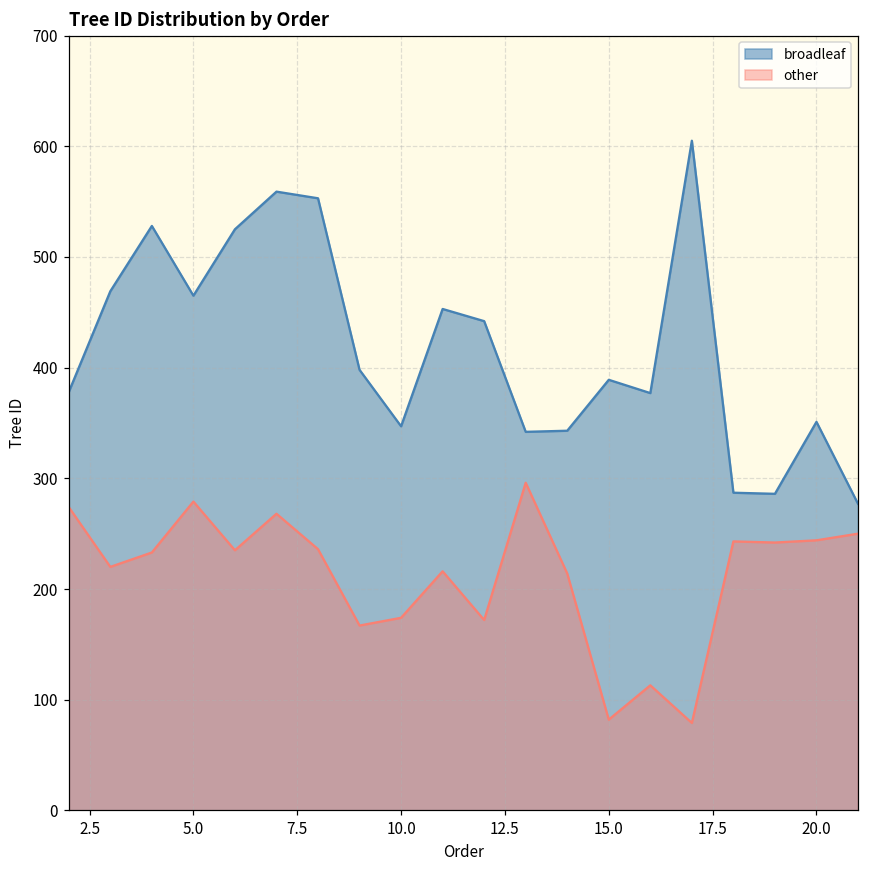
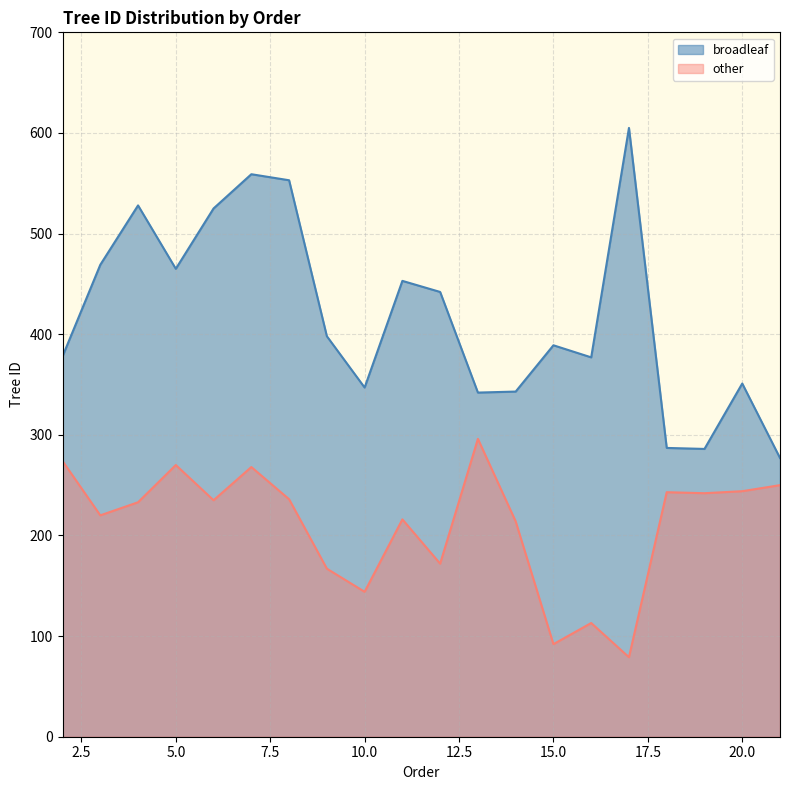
other, 5.0: 279 -> 270
other, 10.0: 174 -> 144
other, 15.0: 82 -> 92
